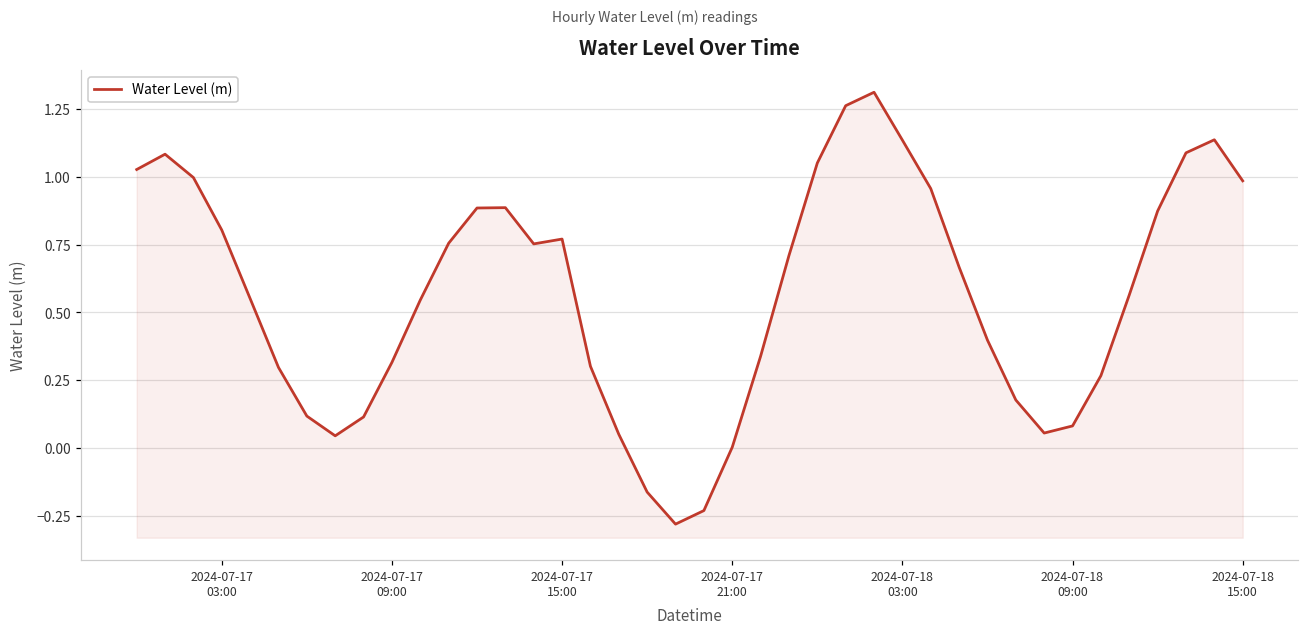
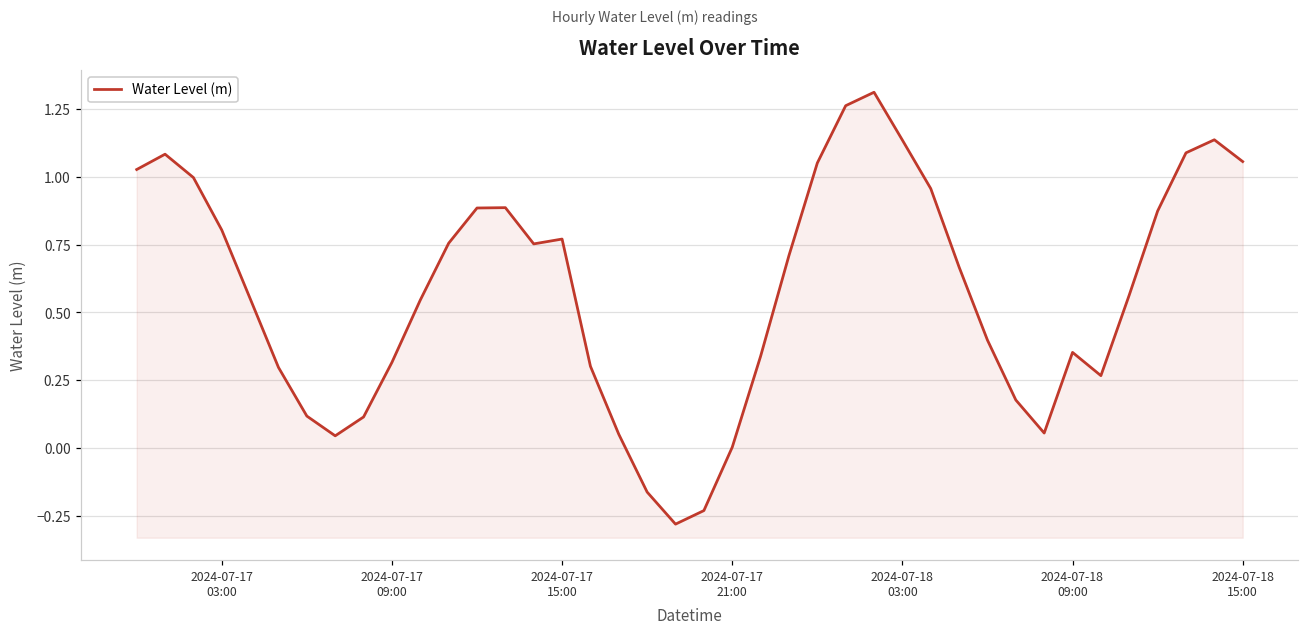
2024-07-18 09:00: 0.08 -> 0.35
2024-07-18 15:00: 0.98 -> 1.06
